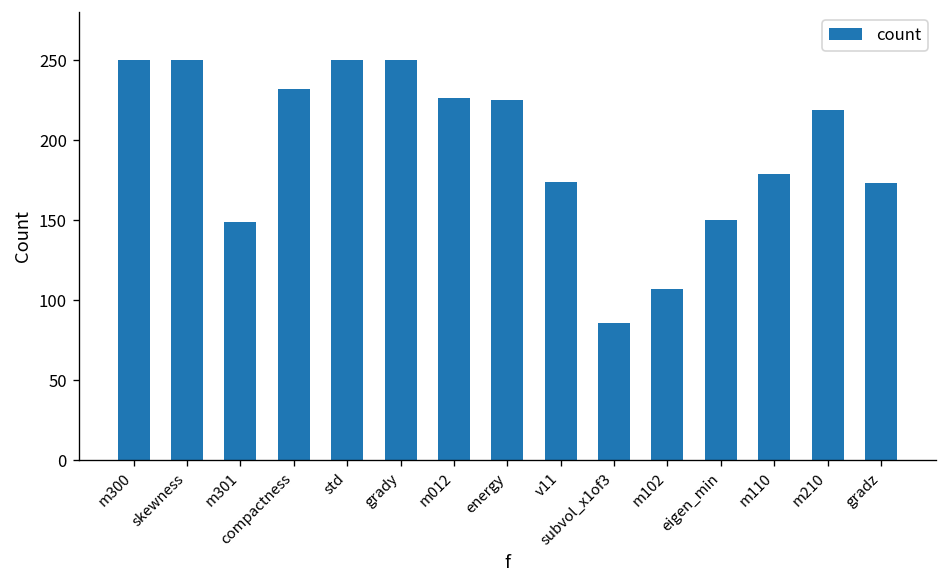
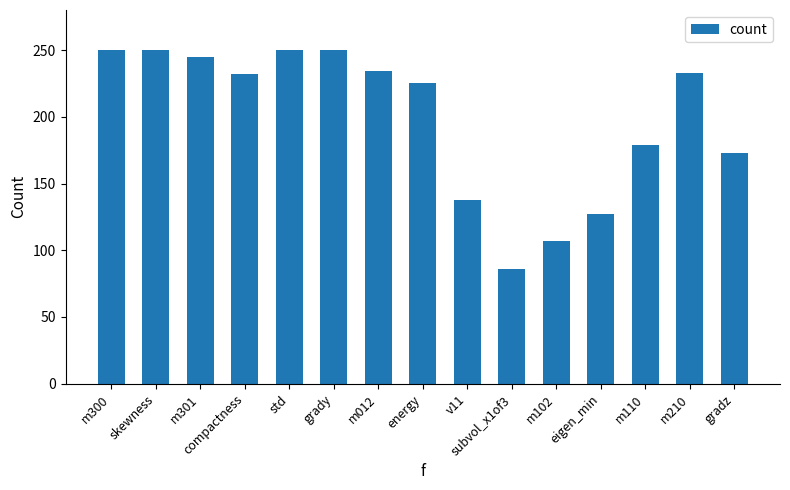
m301: 149 -> 245
m012: 226 -> 234
v11: 174 -> 138
eigen_min: 150 -> 127
m210: 219 -> 233
